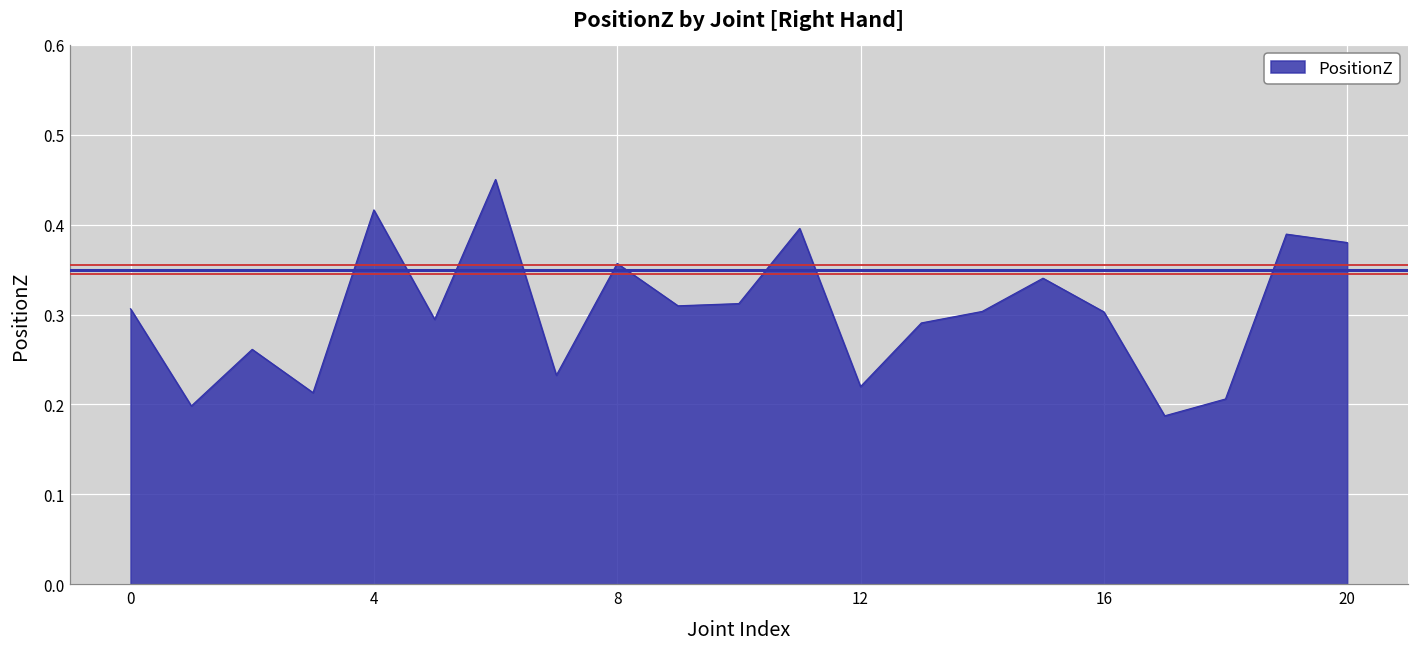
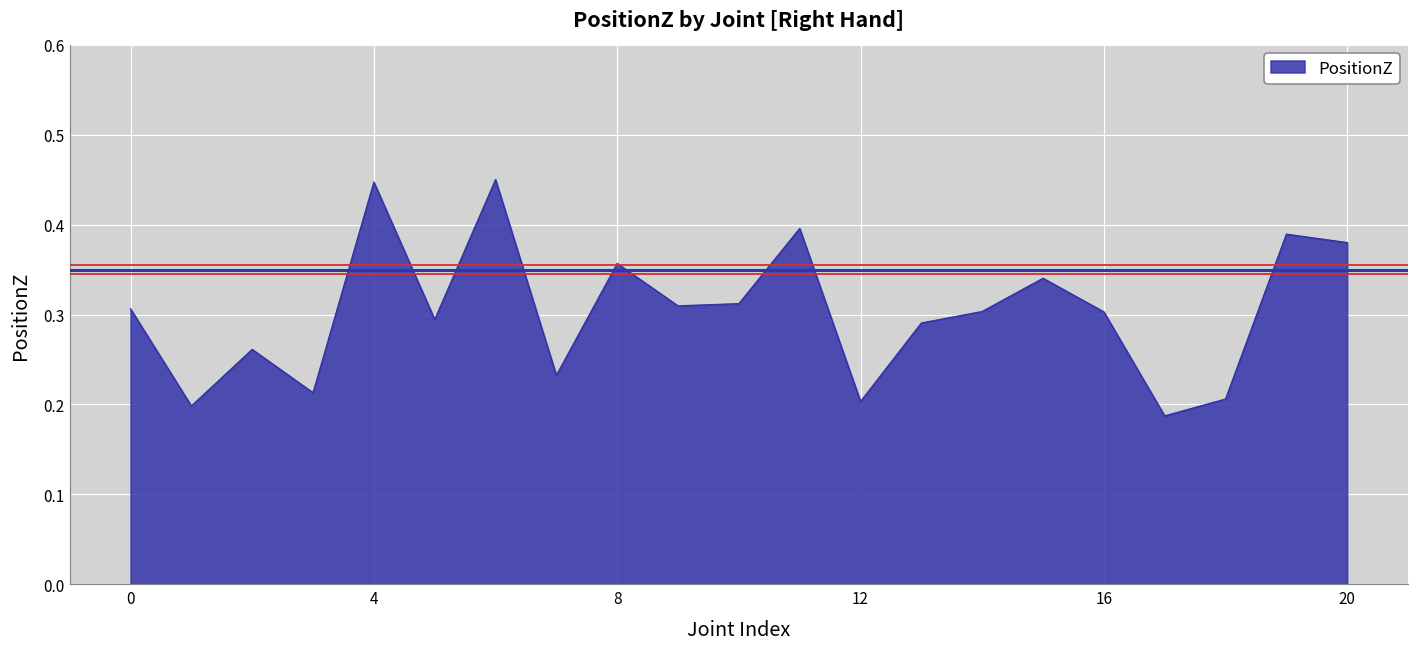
4: 0.42 -> 0.45
12: 0.22 -> 0.20
